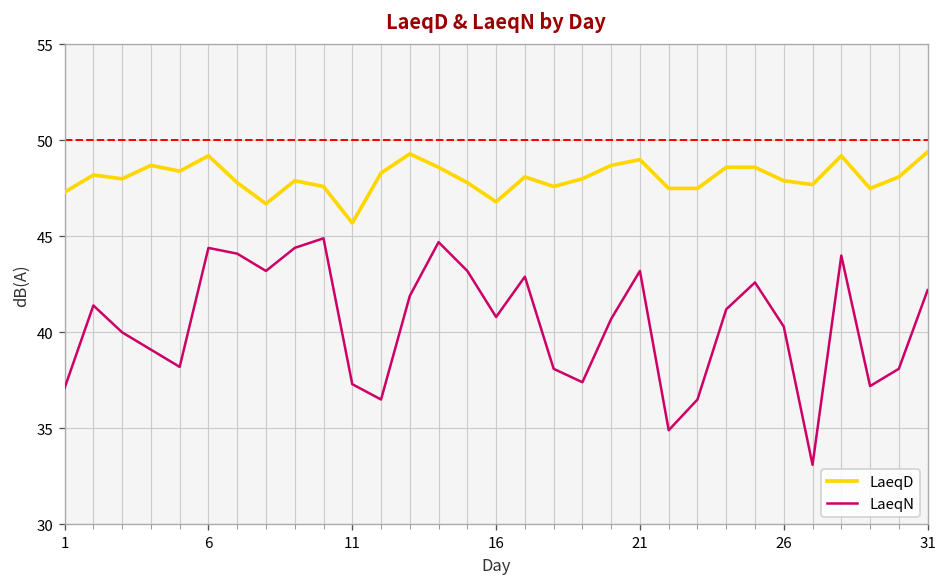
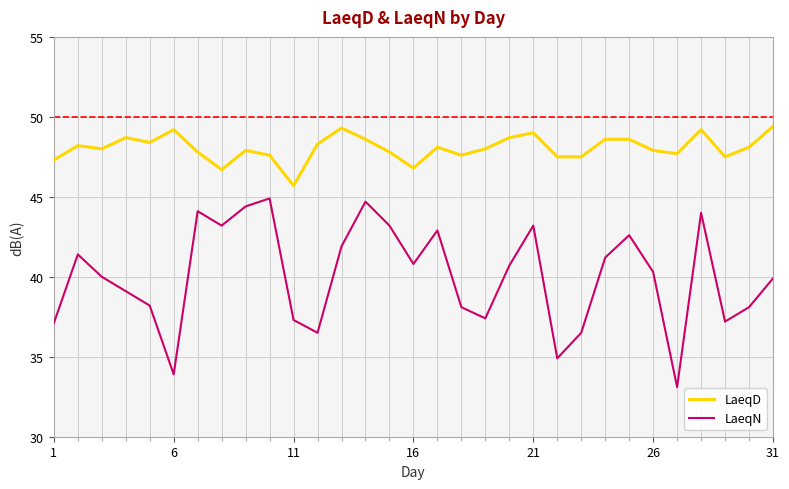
LaeqN, 6: 44.4 -> 33.9
LaeqN, 31: 42.2 -> 39.9
